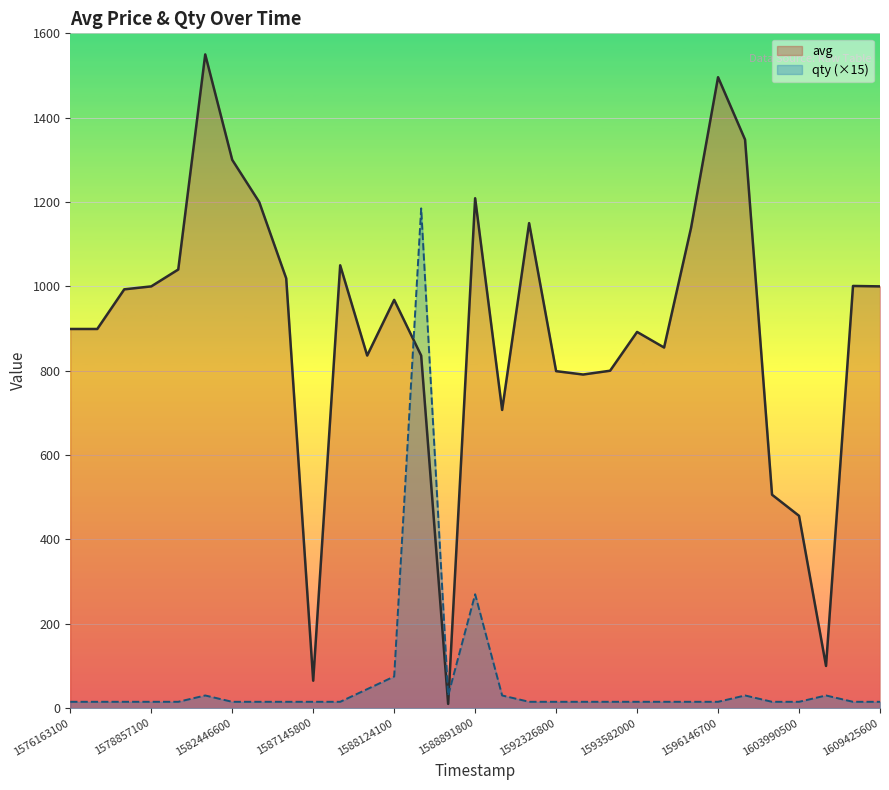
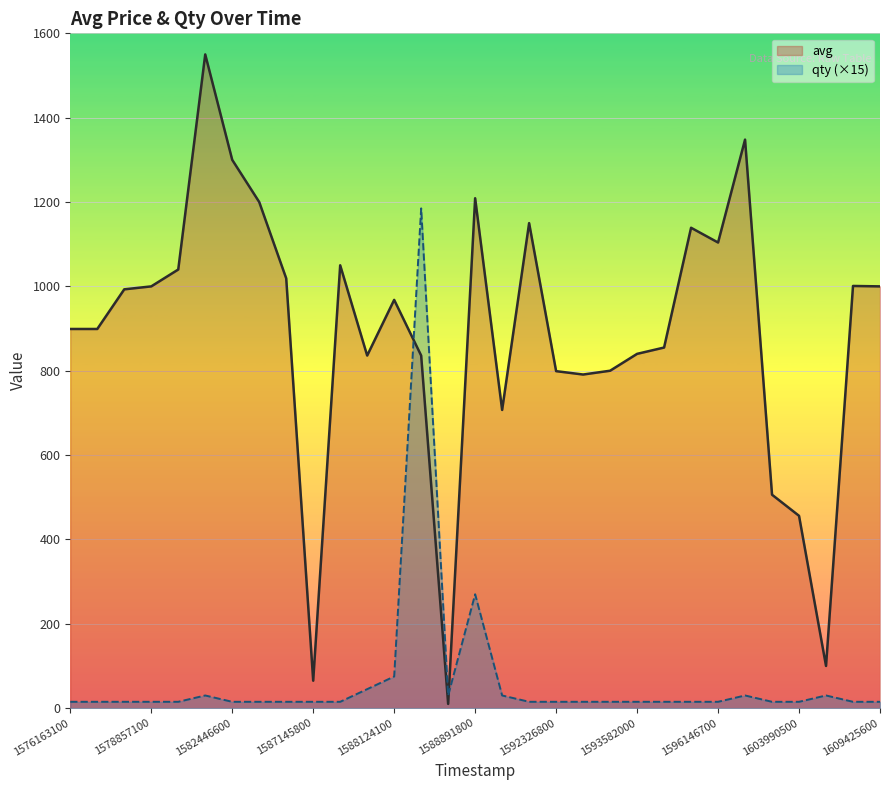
avg, 1593582000: 890 -> 840
avg, 1596146700: 1500 -> 1100
